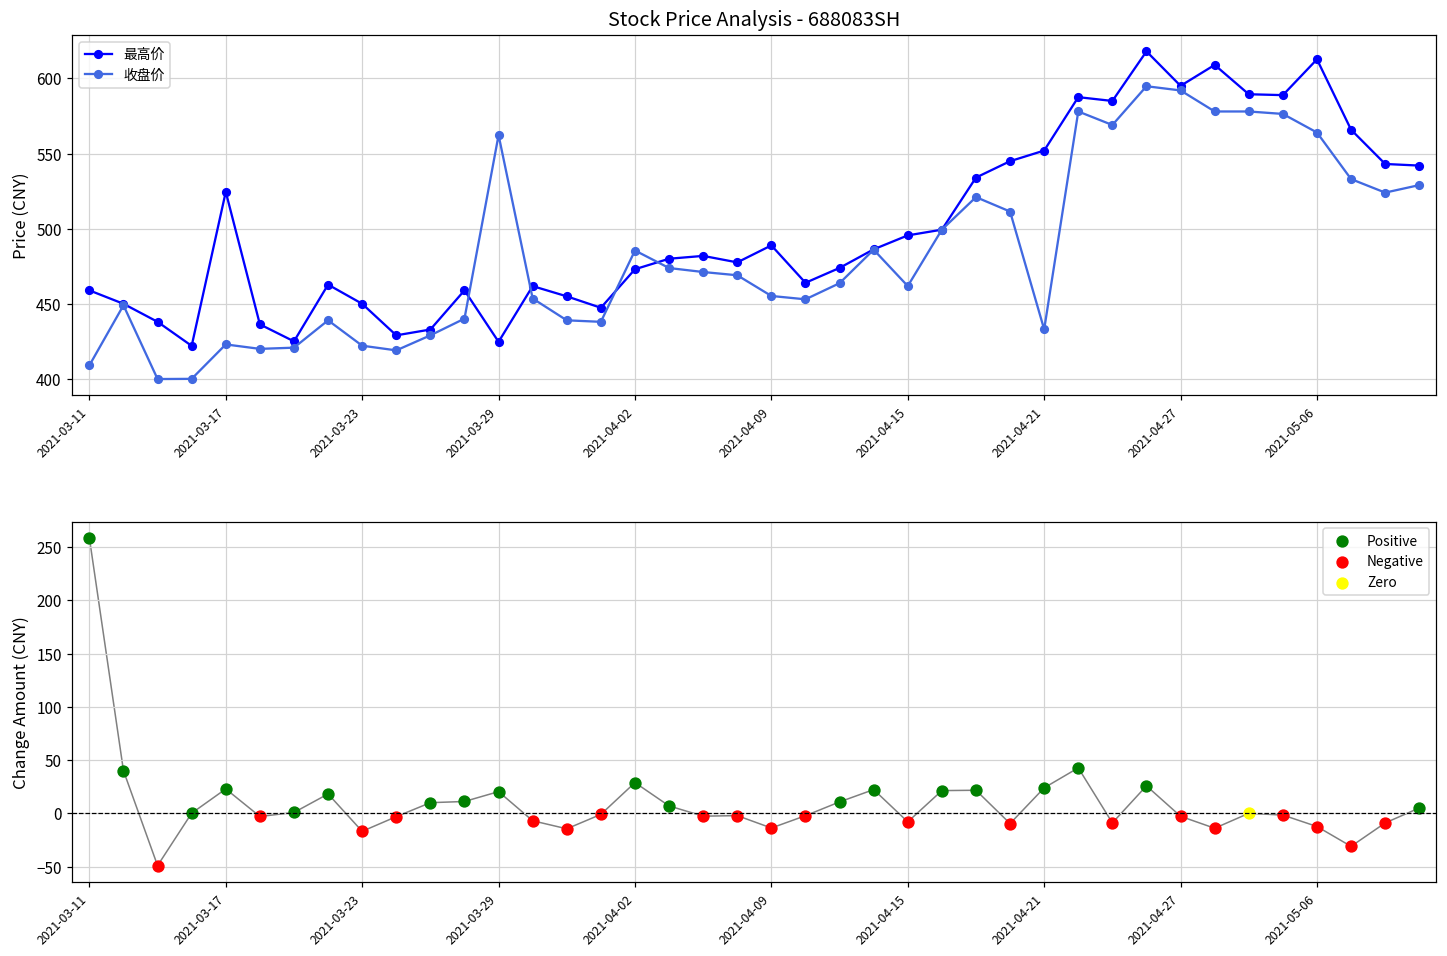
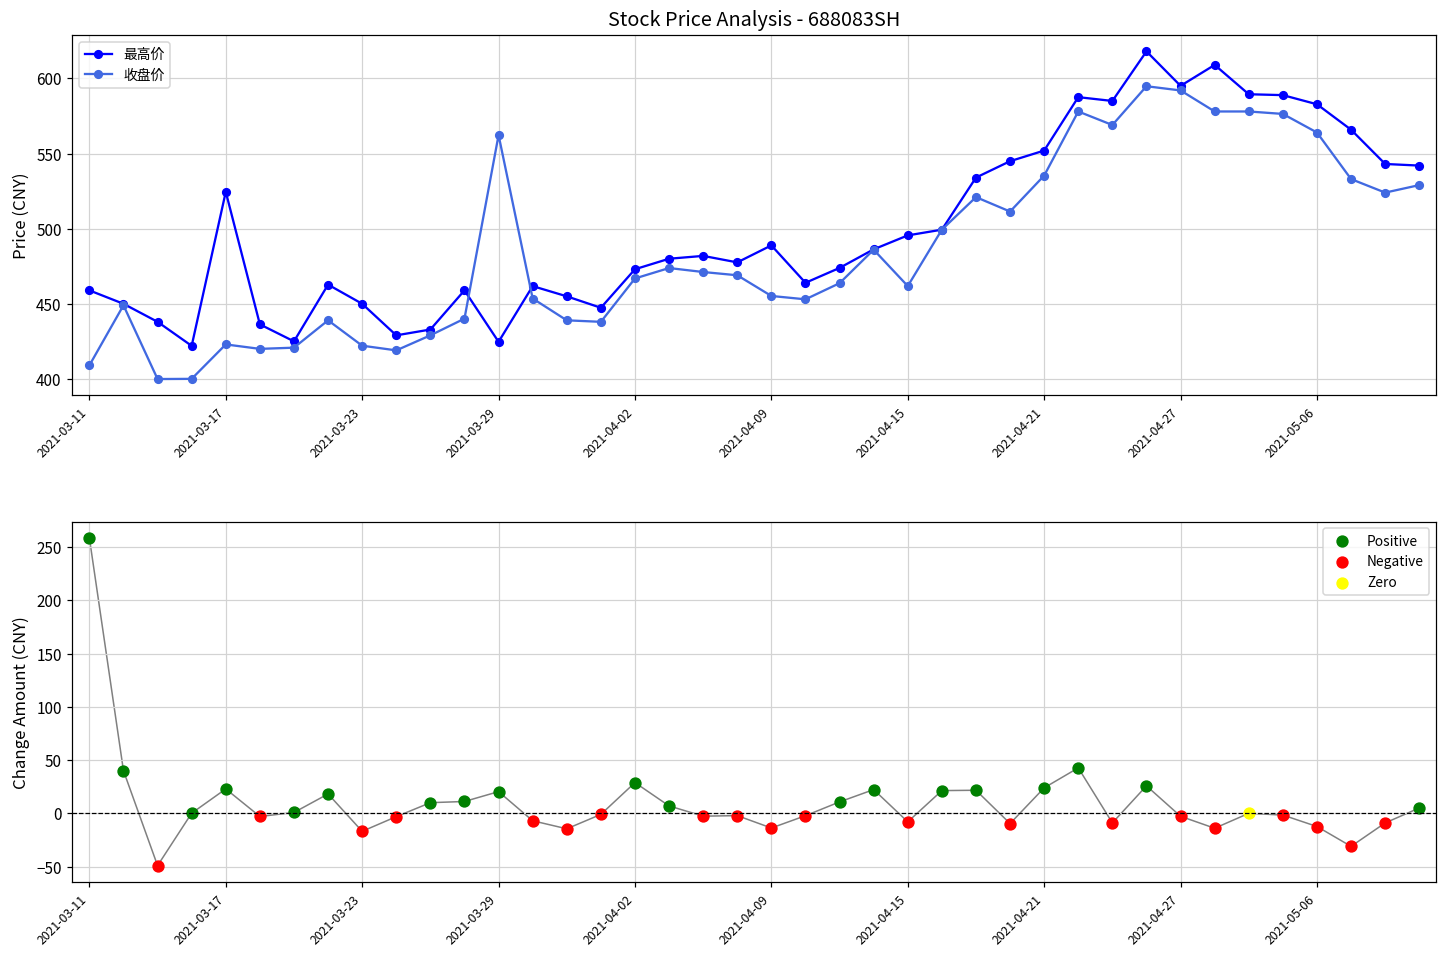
Stock Price Analysis - 688083SH, 收盘价, 2021-04-02: 485 -> 467
Stock Price Analysis - 688083SH, 收盘价, 2021-04-21: 433 -> 535
Stock Price Analysis - 688083SH, 最高价, 2021-05-06: 613 -> 583
